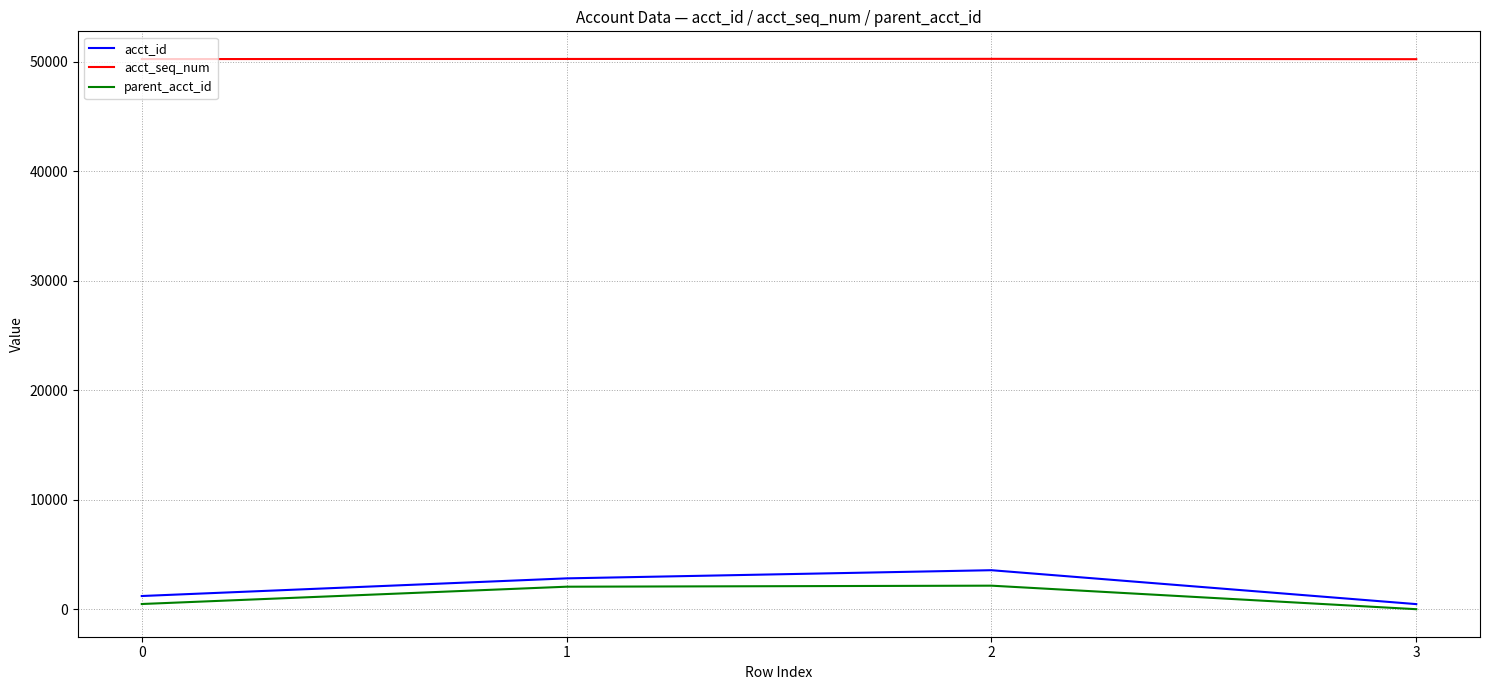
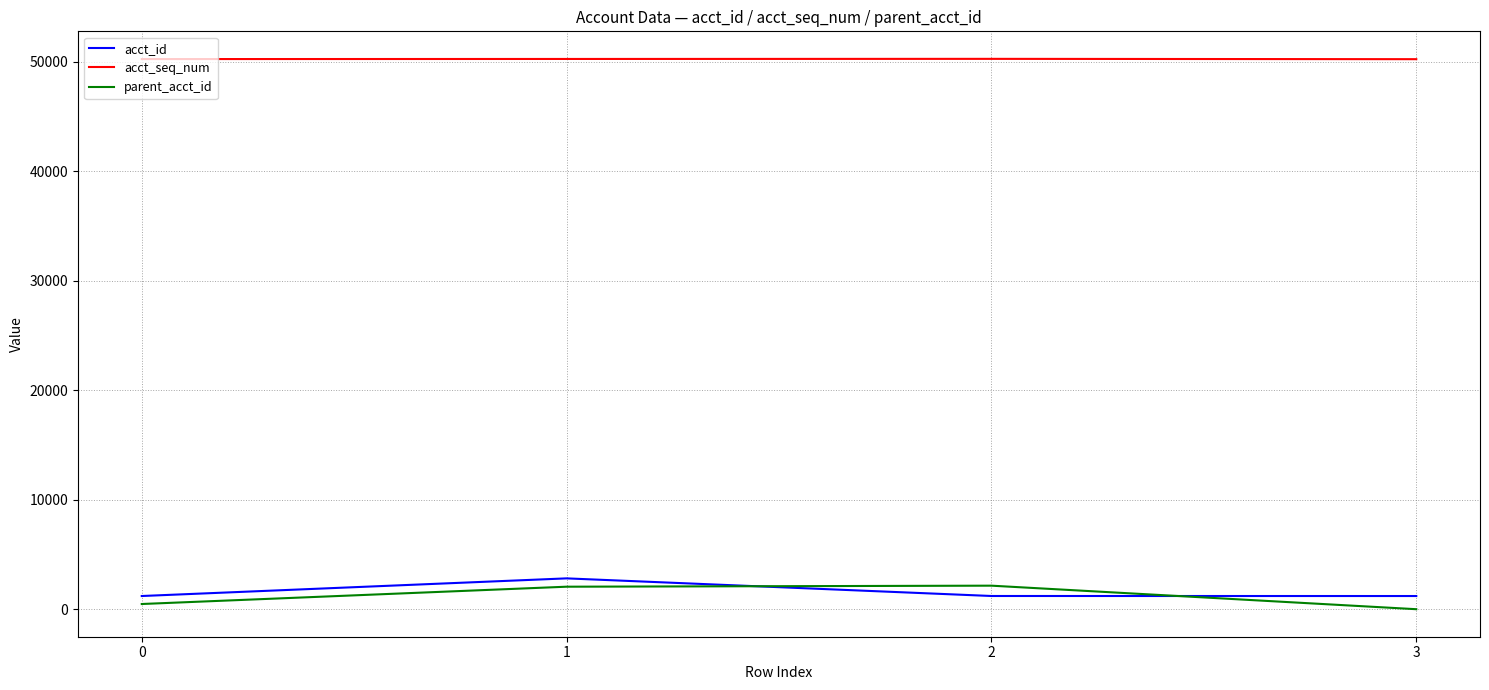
acct_id, 2: 3600 -> 1200
acct_id, 3: 500 -> 1200
